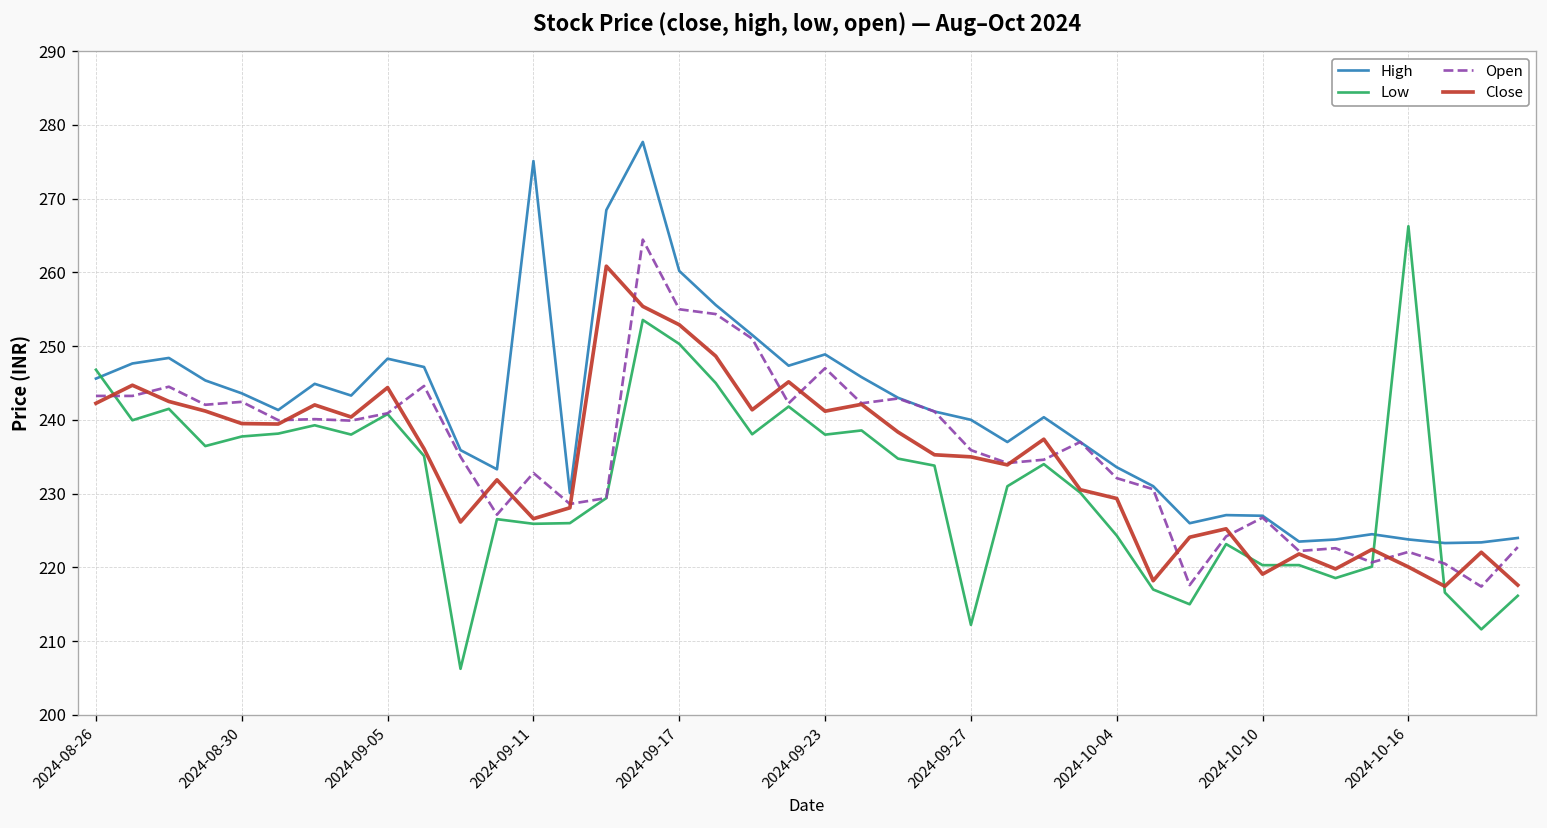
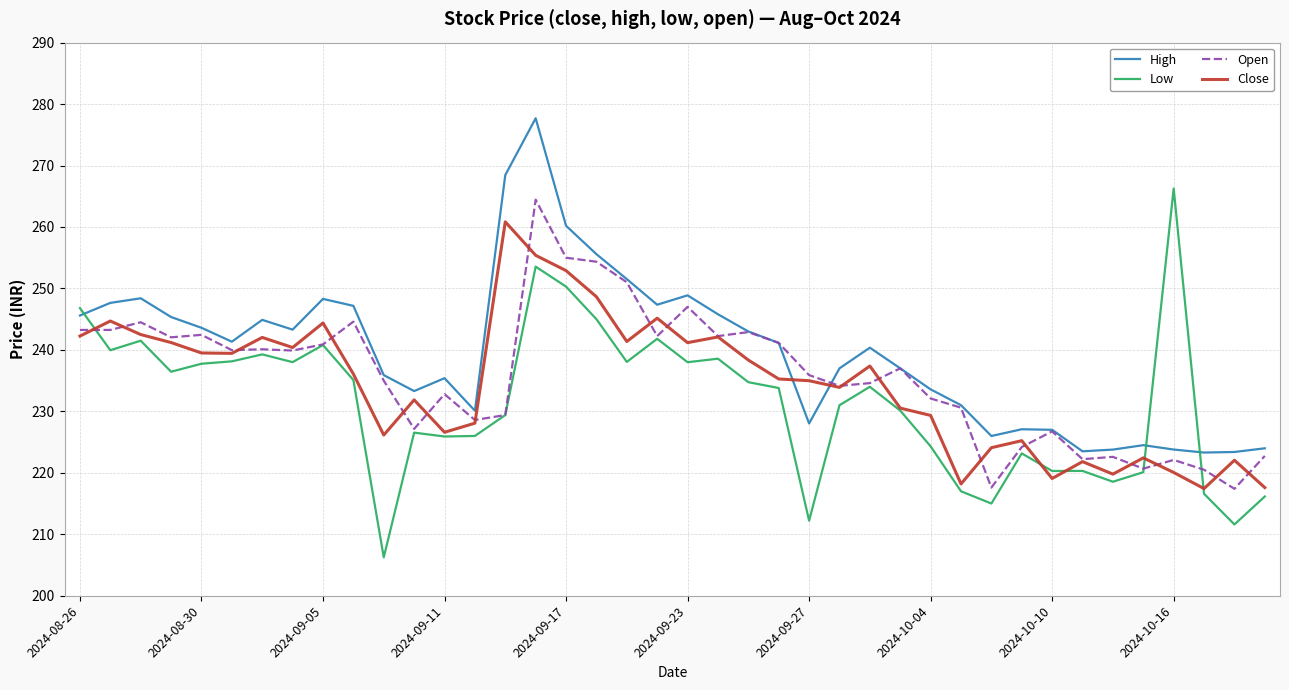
High, 2024-09-11: 275 -> 235
High, 2024-09-27: 240 -> 228
